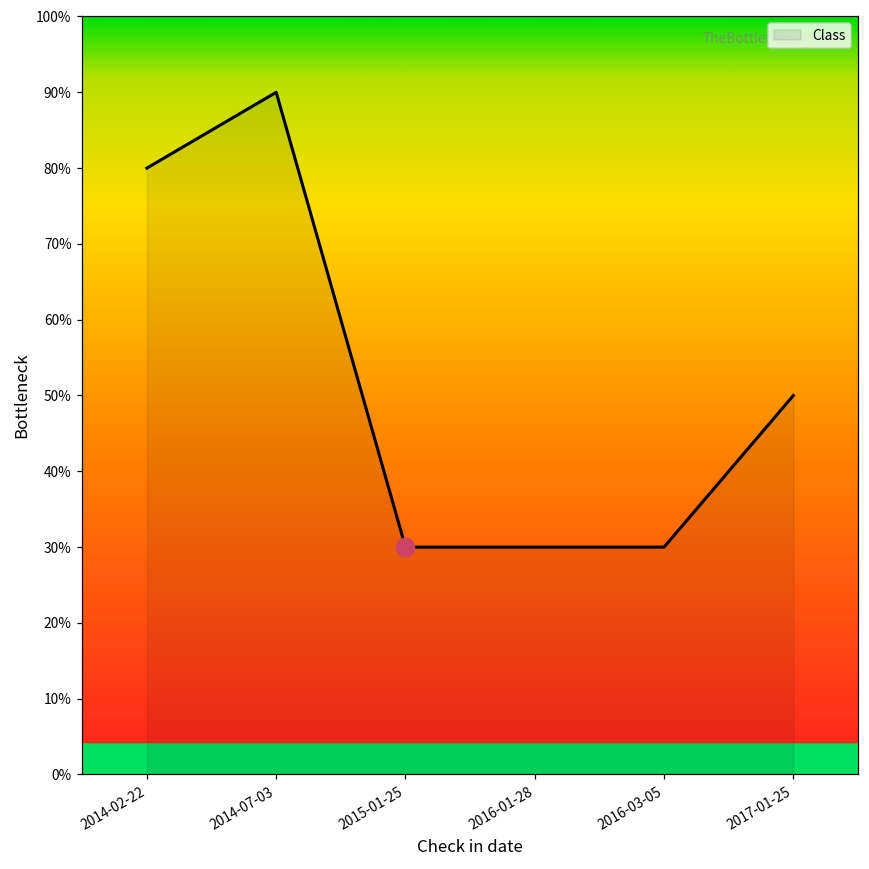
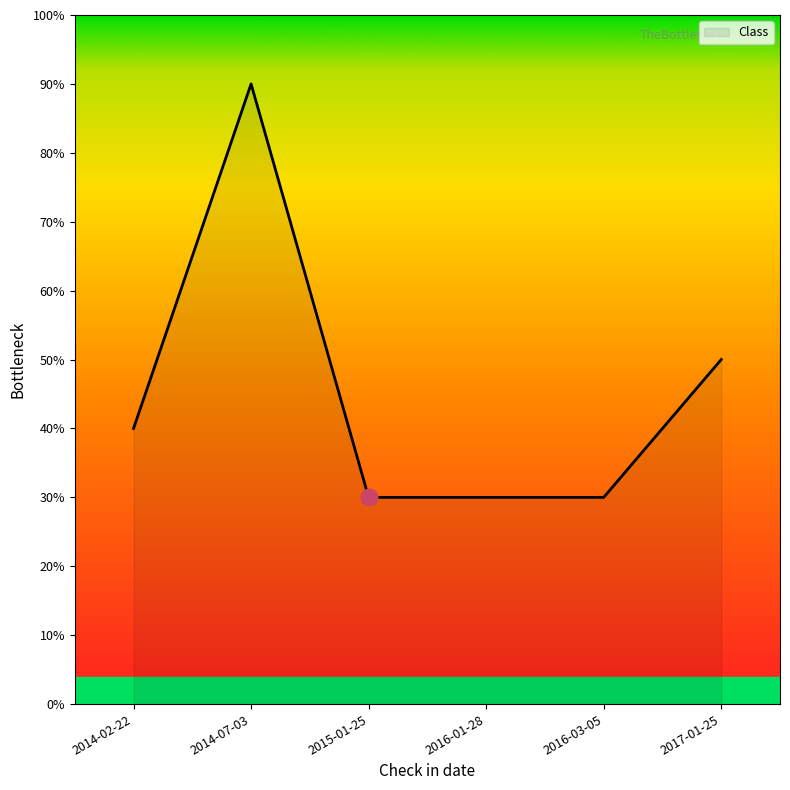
Class, 2014-02-22: 80% -> 40%
